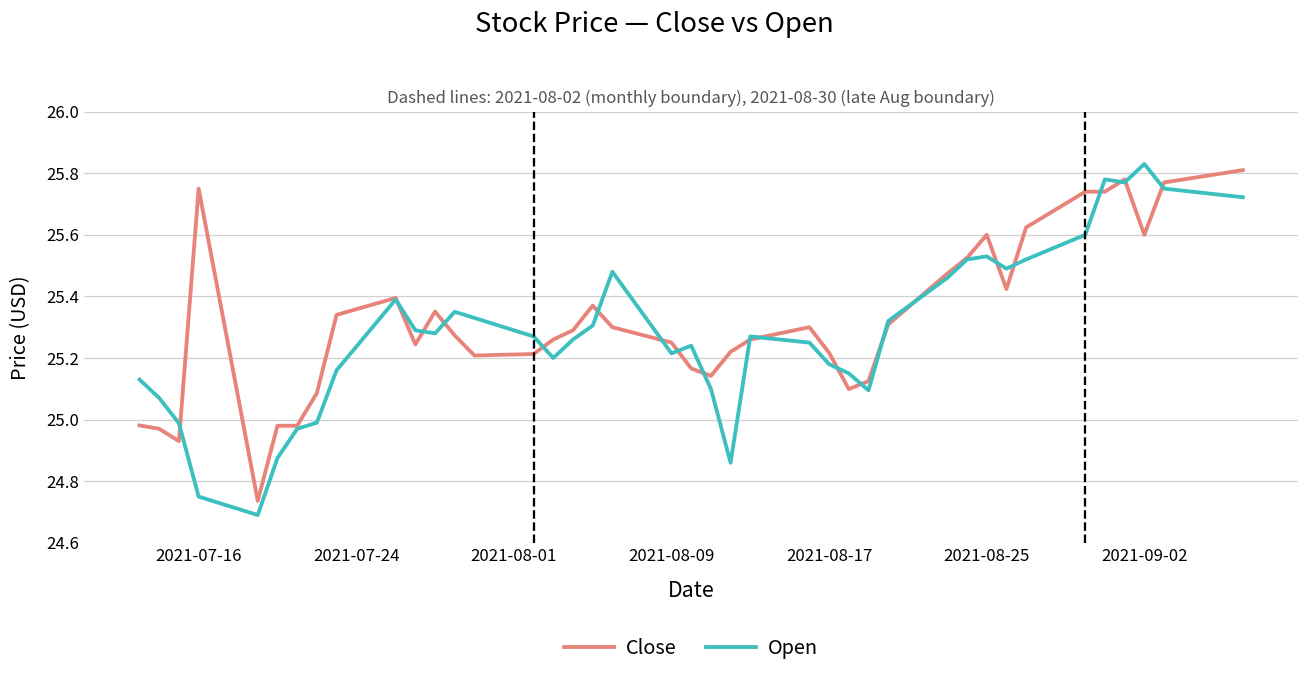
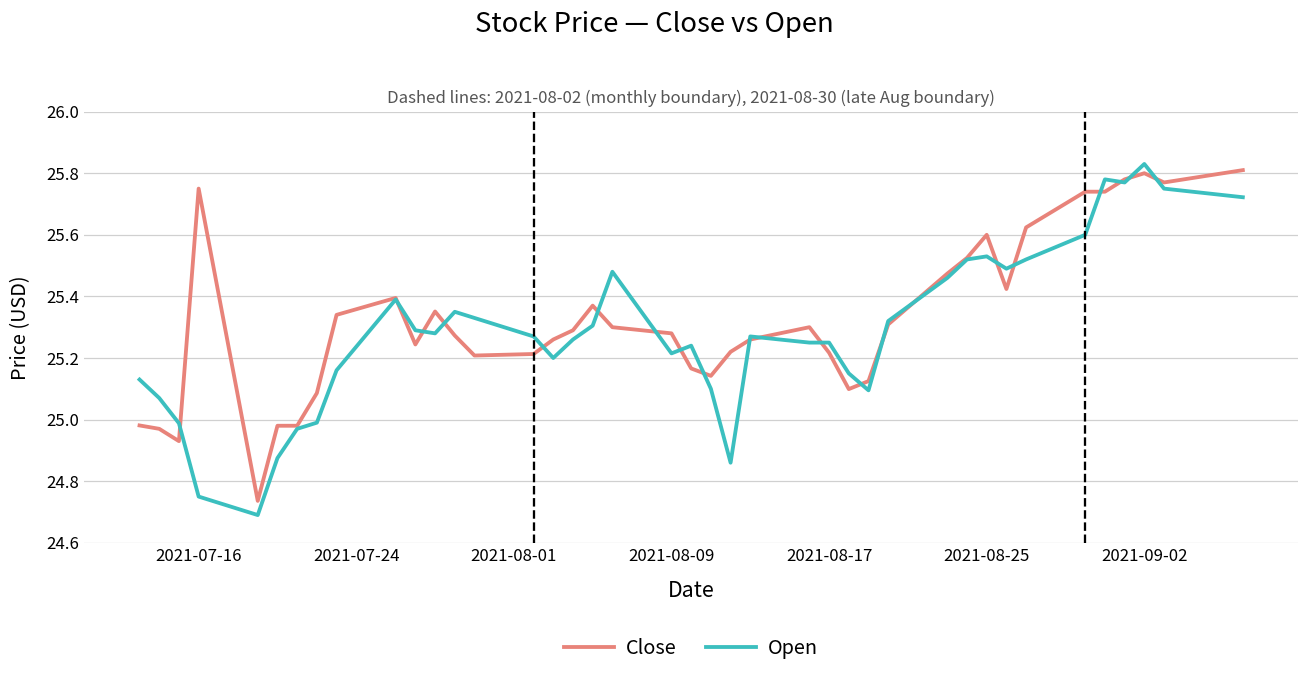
Close, 2021-08-09: 25.25 -> 25.28
Open, 2021-08-17: 25.18 -> 25.25
Close, 2021-09-02: 25.6 -> 25.8
